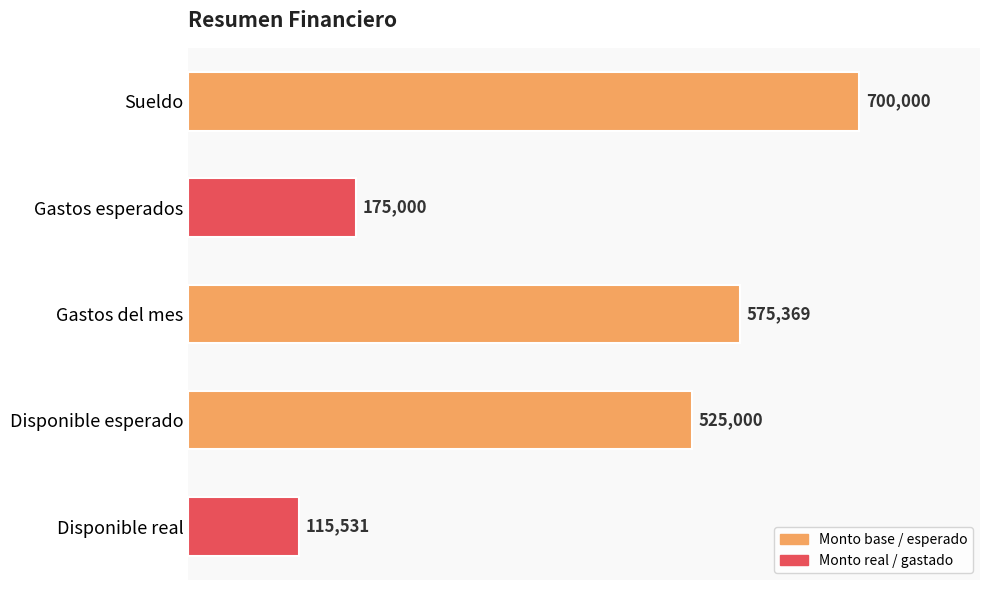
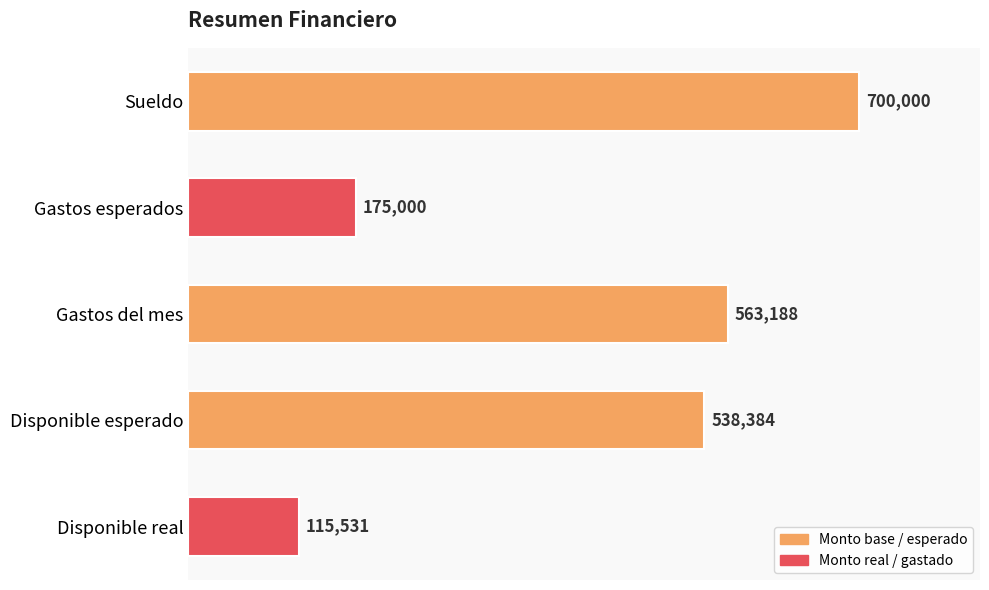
Gastos del mes: 575,369 -> 563,188
Disponible esperado: 525,000 -> 538,384
